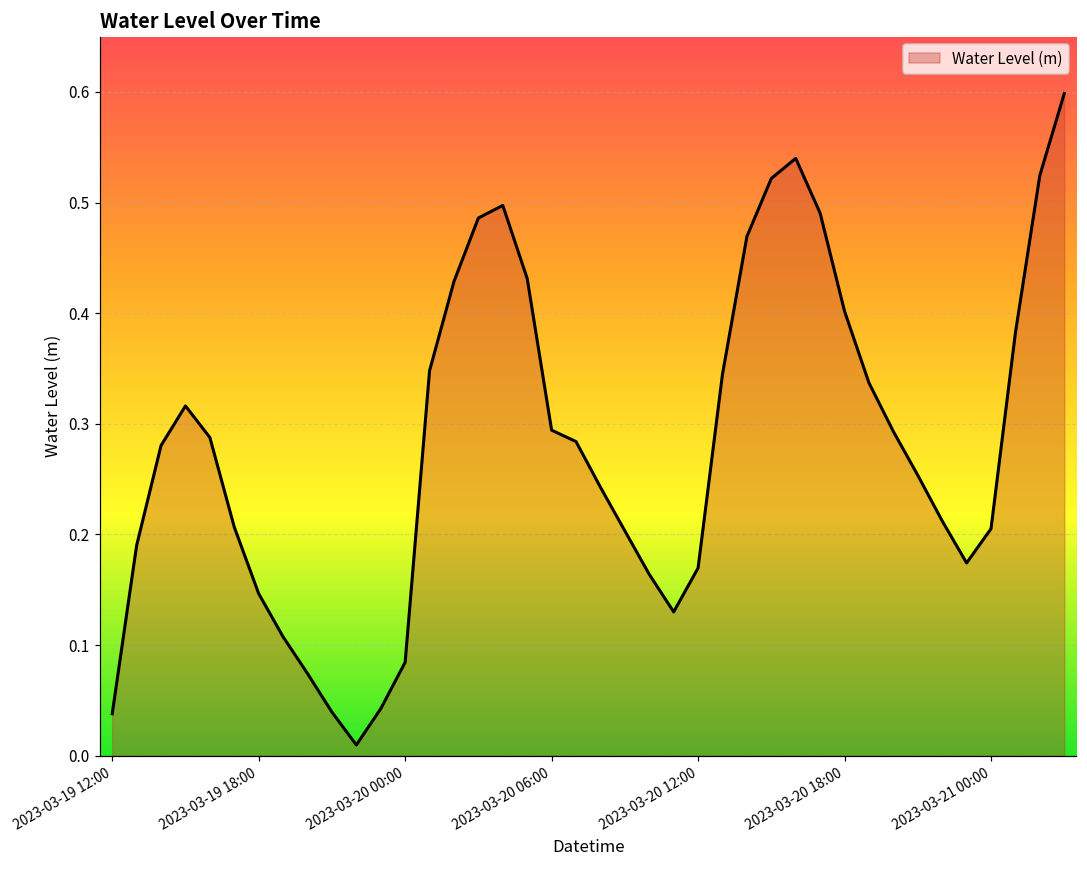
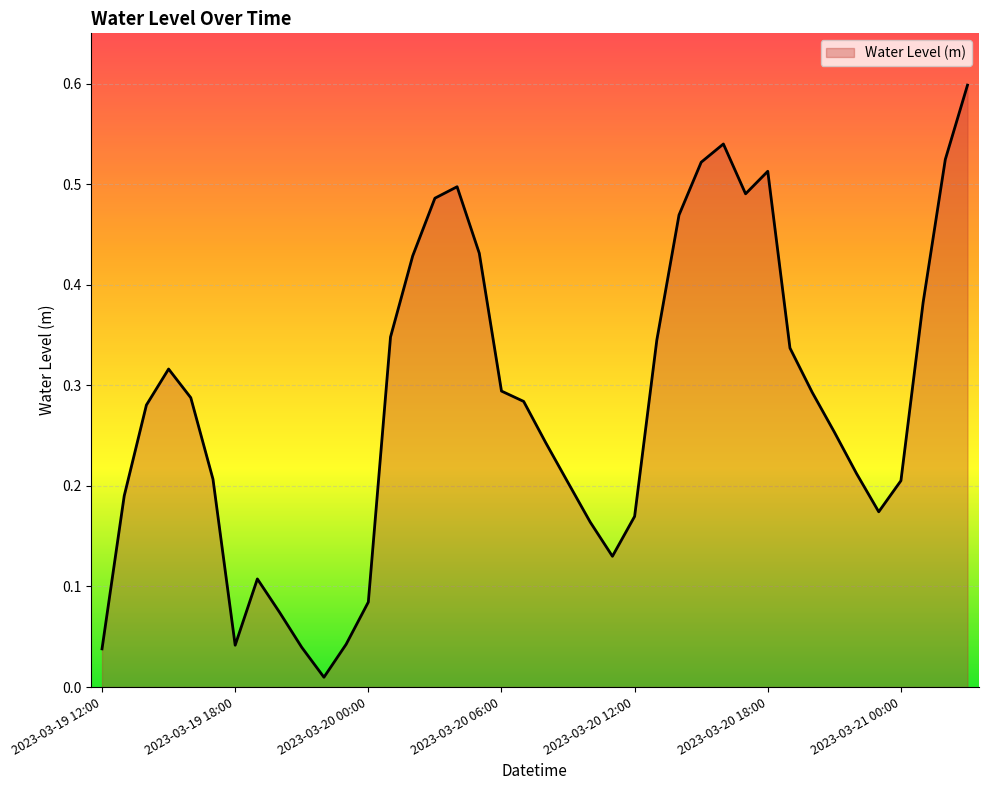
2023-03-19 18:00: 0.147 -> 0.042
2023-03-20 18:00: 0.402 -> 0.513
